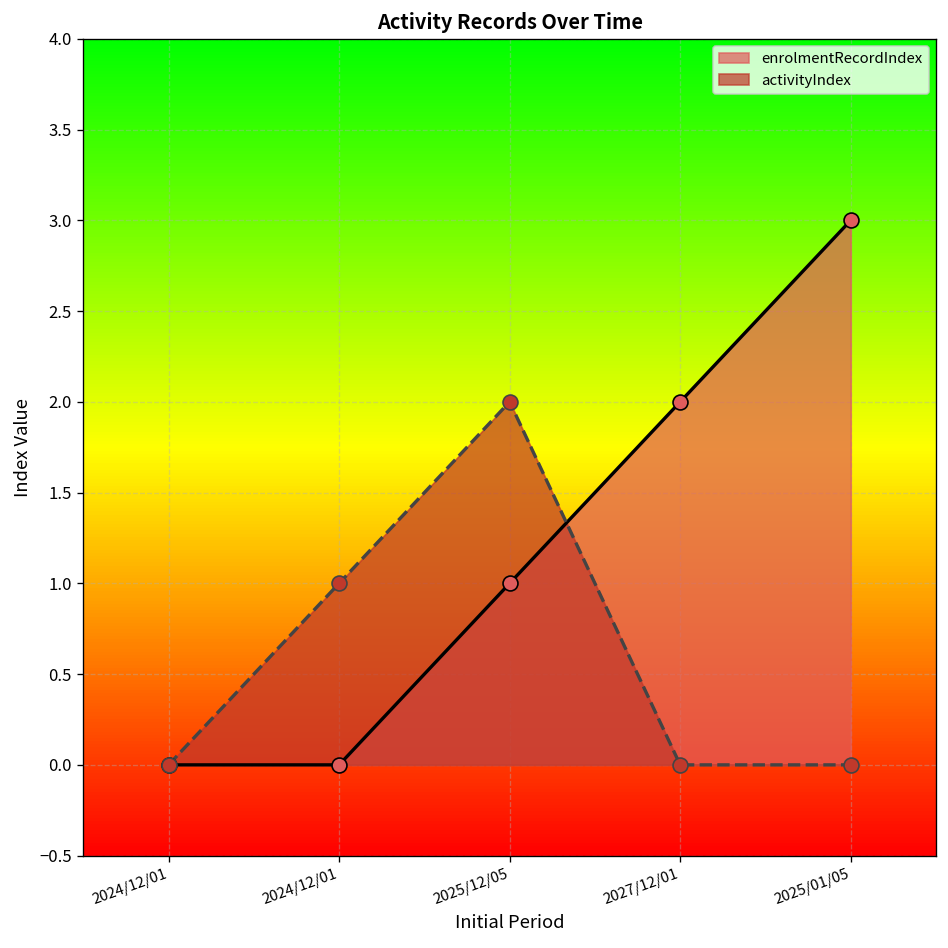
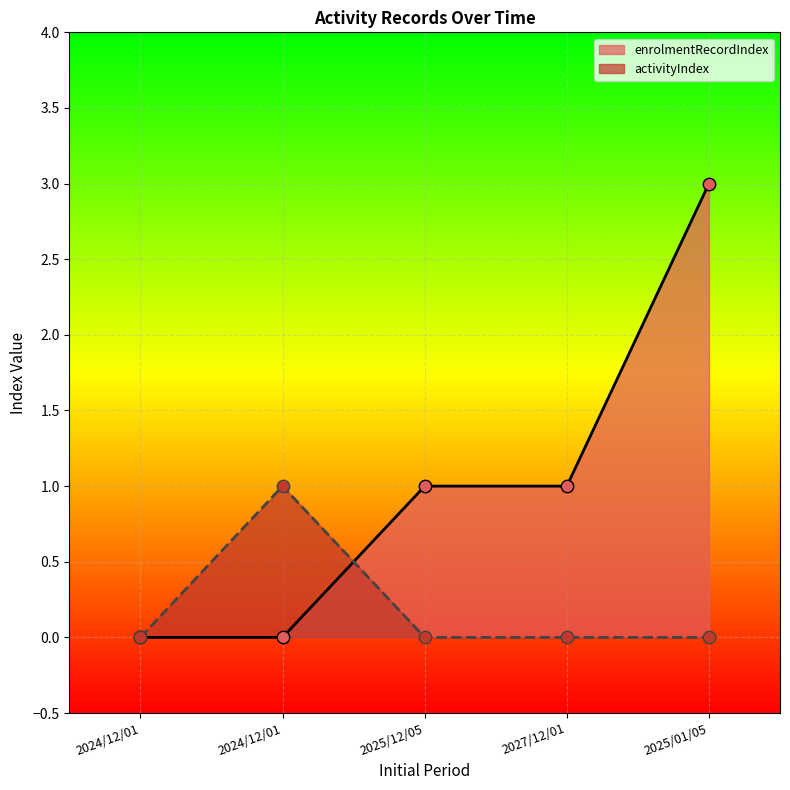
activityIndex, 2025/12/05: 2 -> 0
enrolmentRecordIndex, 2027/12/01: 2 -> 1
